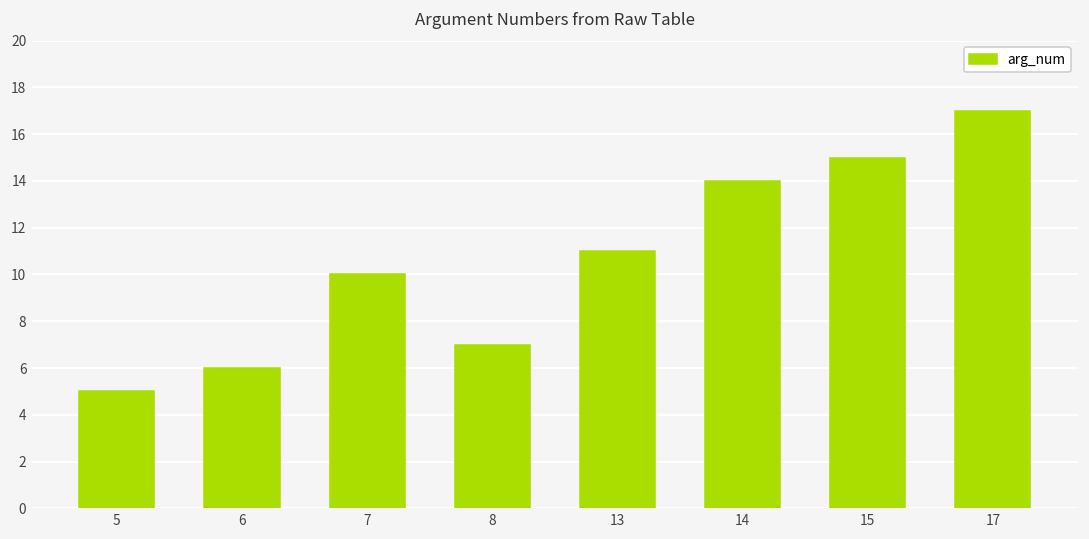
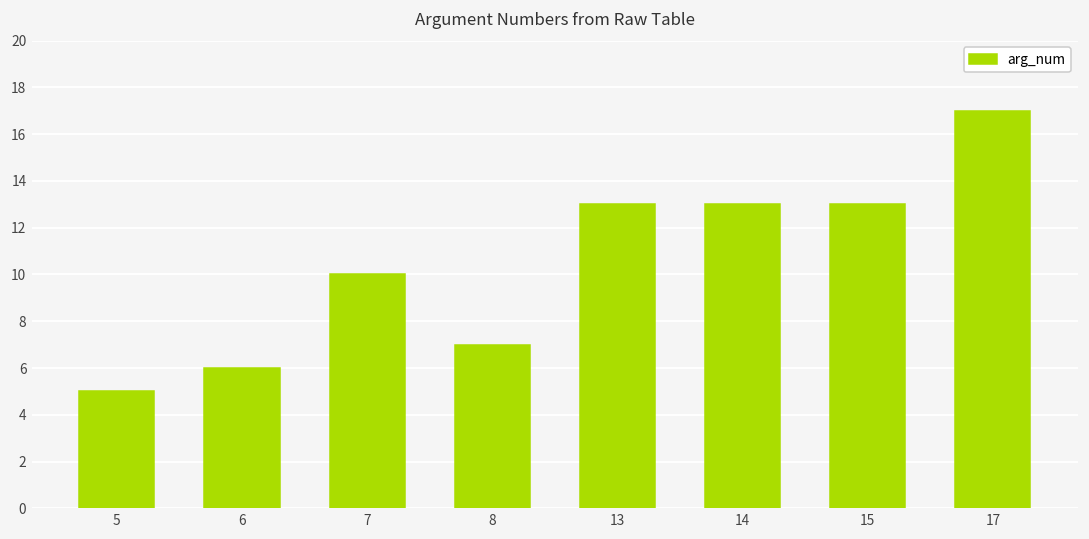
13: 11 -> 13
14: 14 -> 13
15: 15 -> 13
